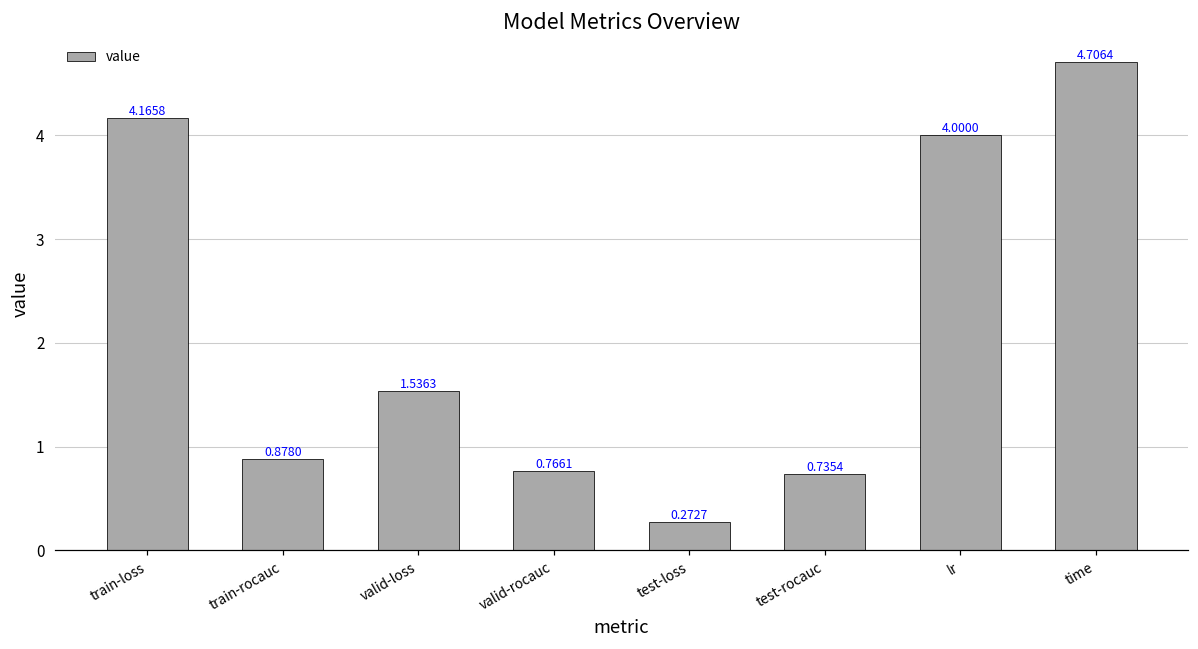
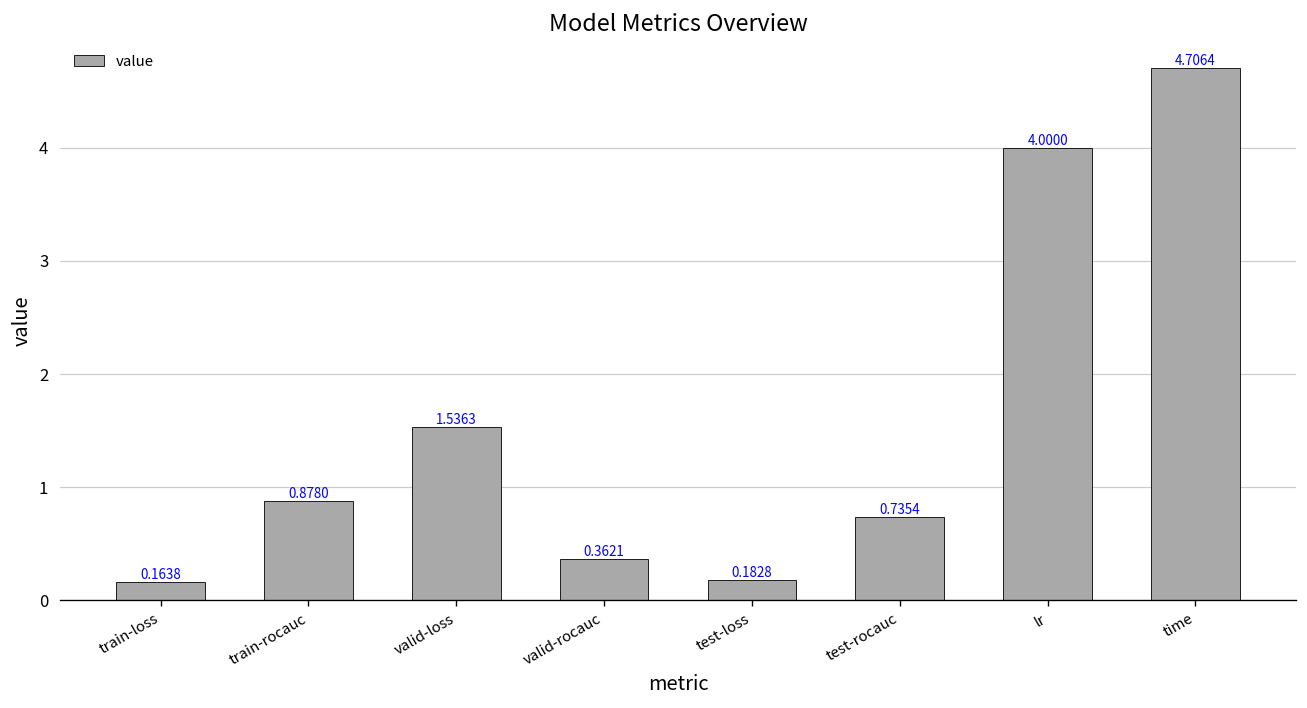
train-loss: 4.1658 -> 0.1638
valid-rocauc: 0.7661 -> 0.3621
test-loss: 0.2727 -> 0.1828
